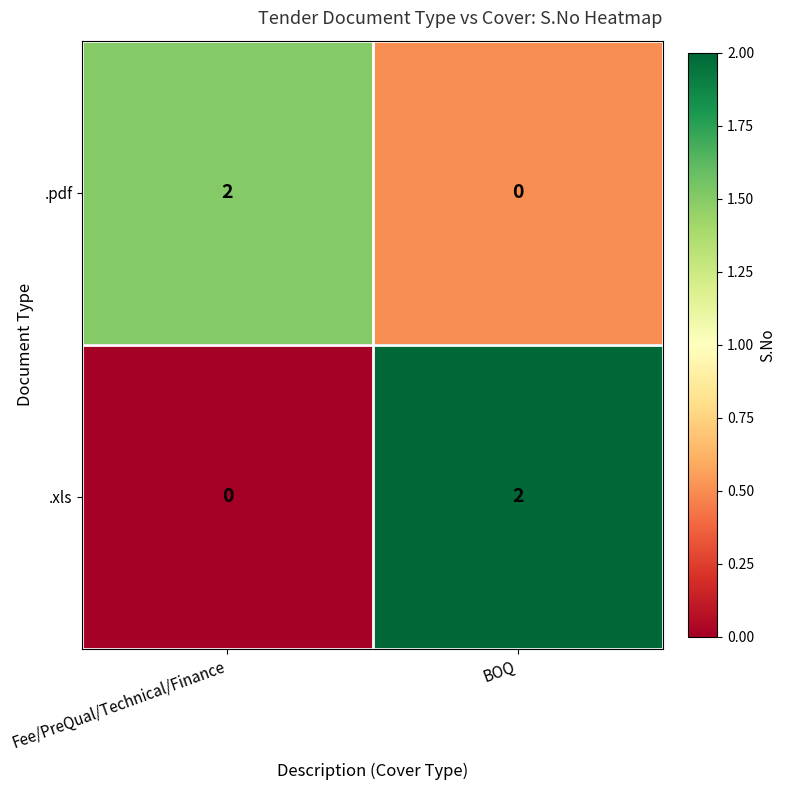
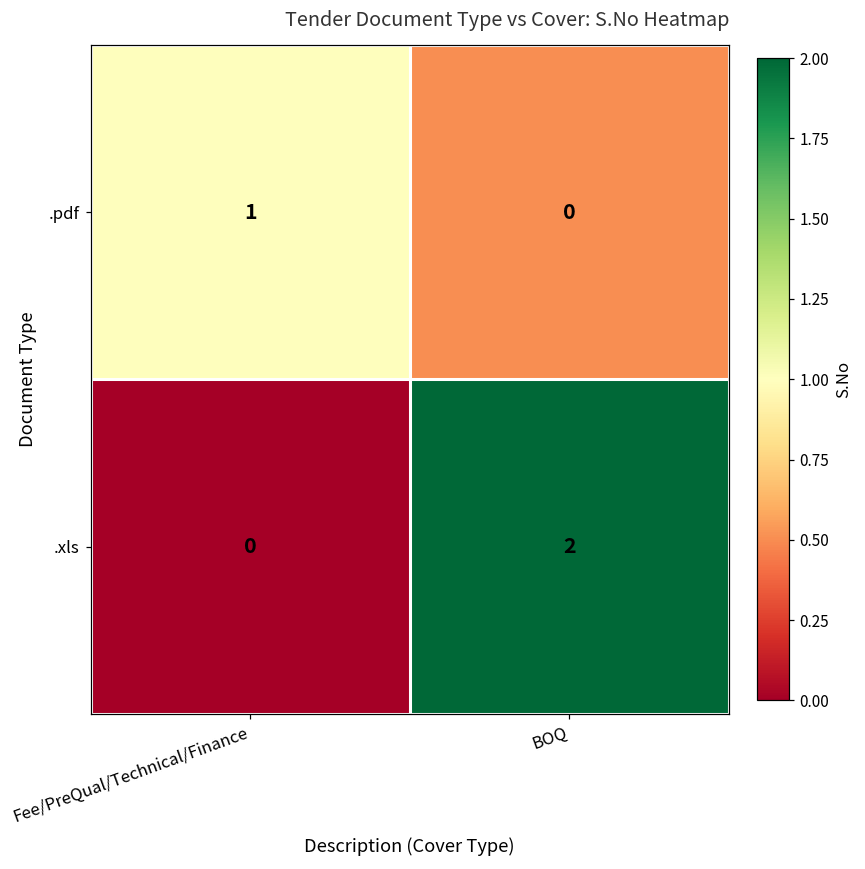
.pdf, Fee/PreQual/Technical/Finance: 2 -> 1
